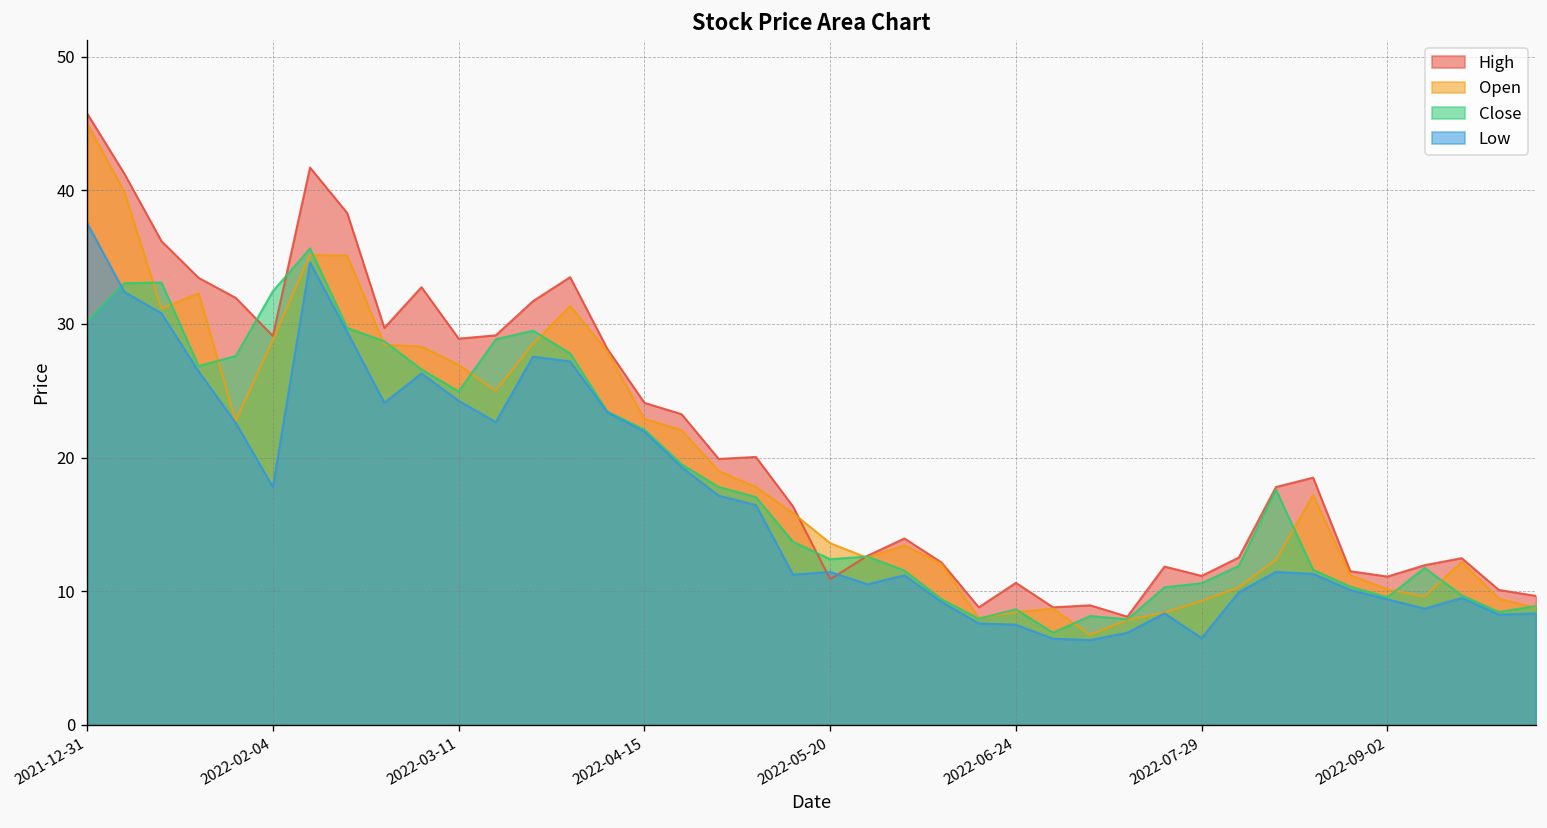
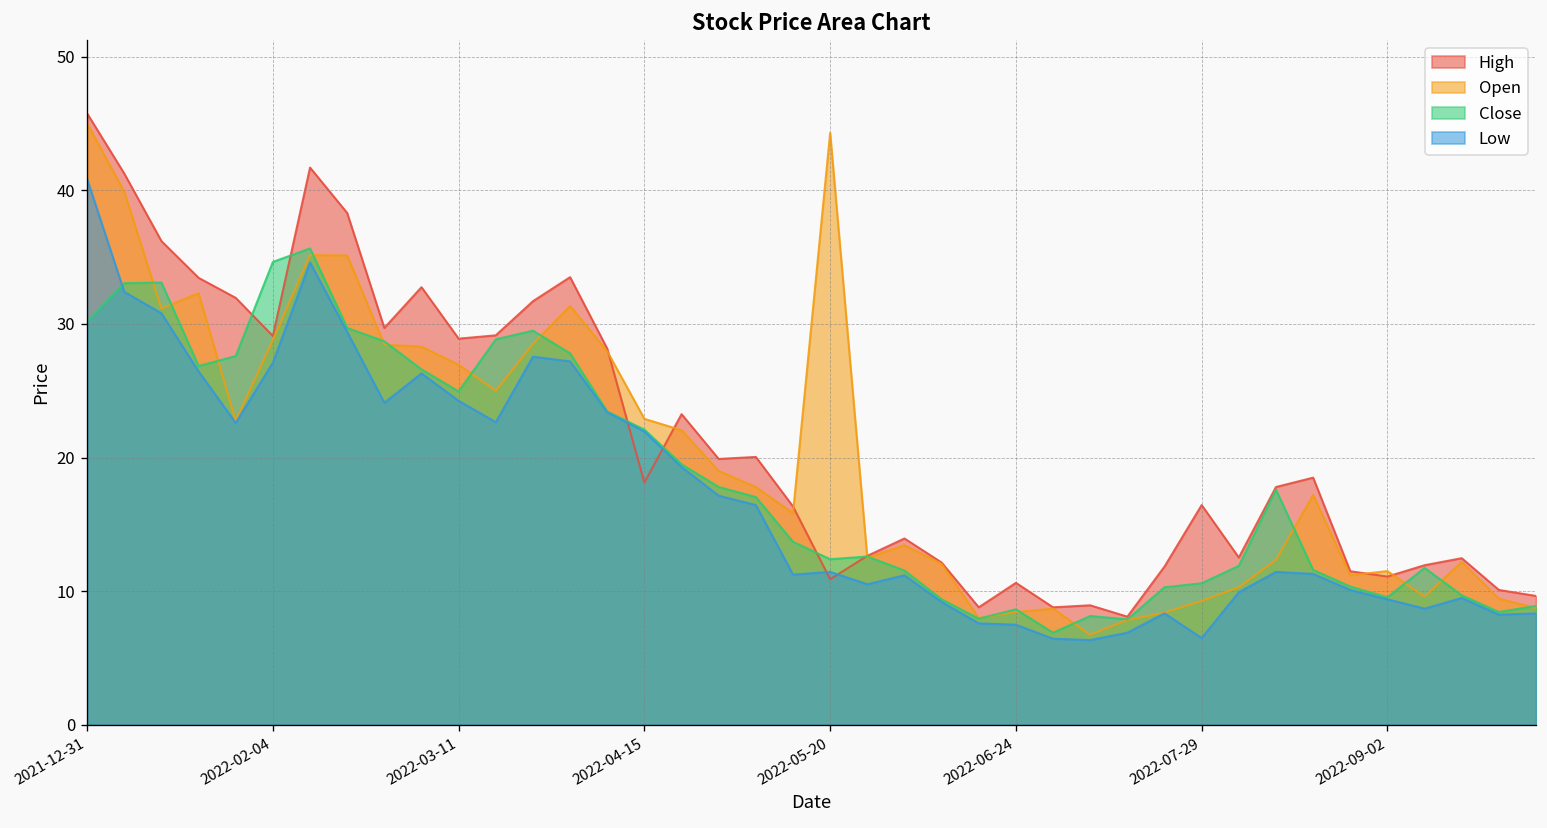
Low, 2021-12-31: 37.6 -> 40.8
Close, 2022-02-04: 32.5 -> 34.6
Low, 2022-02-04: 17.8 -> 27.1
High, 2022-04-15: 24.1 -> 18.1
Open, 2022-05-20: 13.6 -> 44.3
High, 2022-07-29: 11.2 -> 16.5
Open, 2022-09-02: 10.2 -> 11.5
